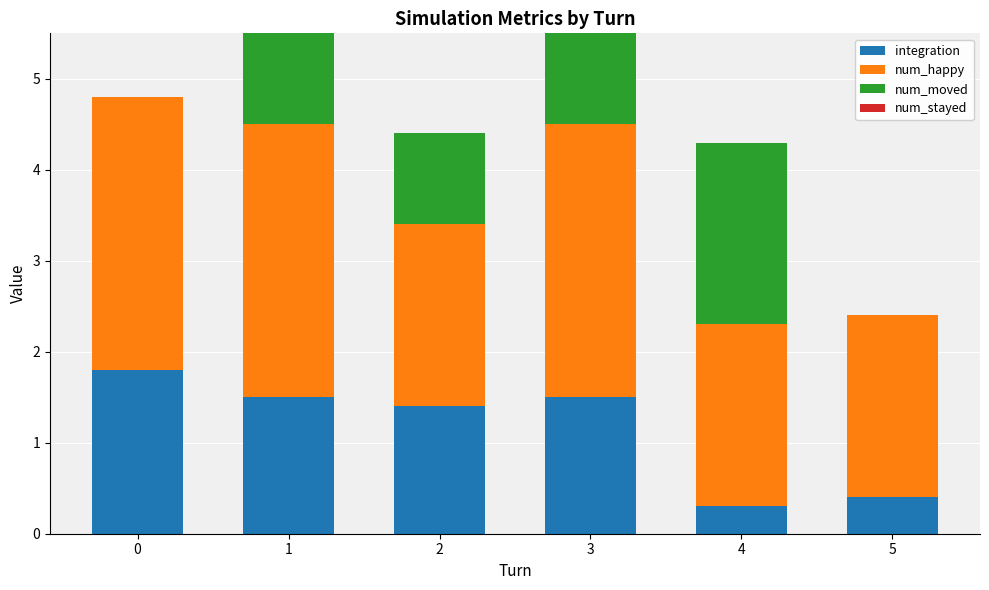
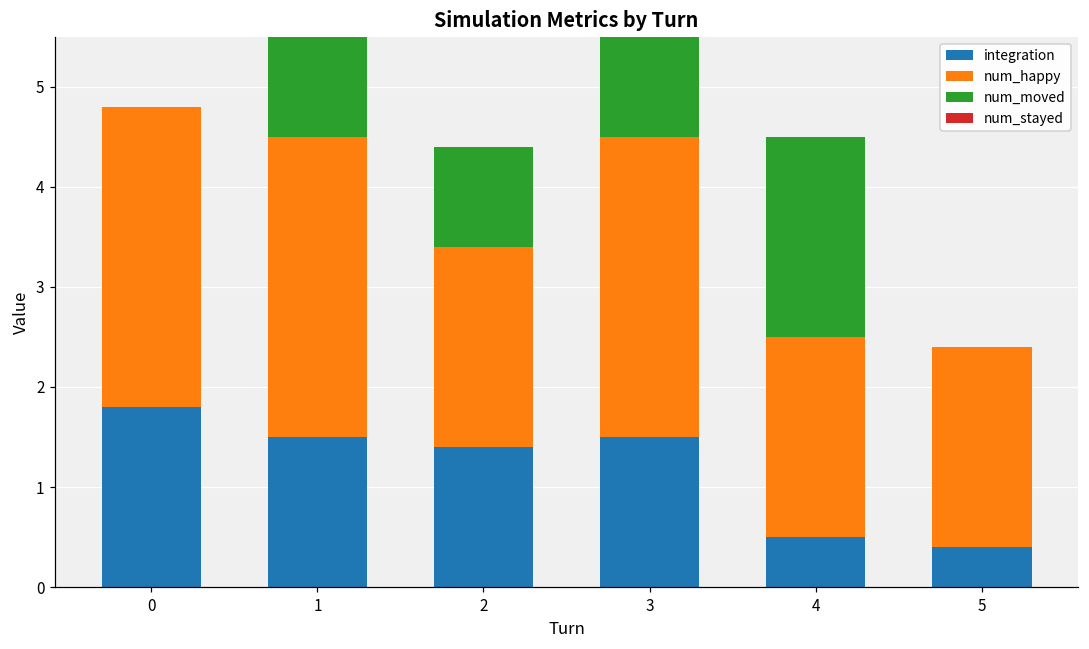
integration, 4: 0.3 -> 0.5
